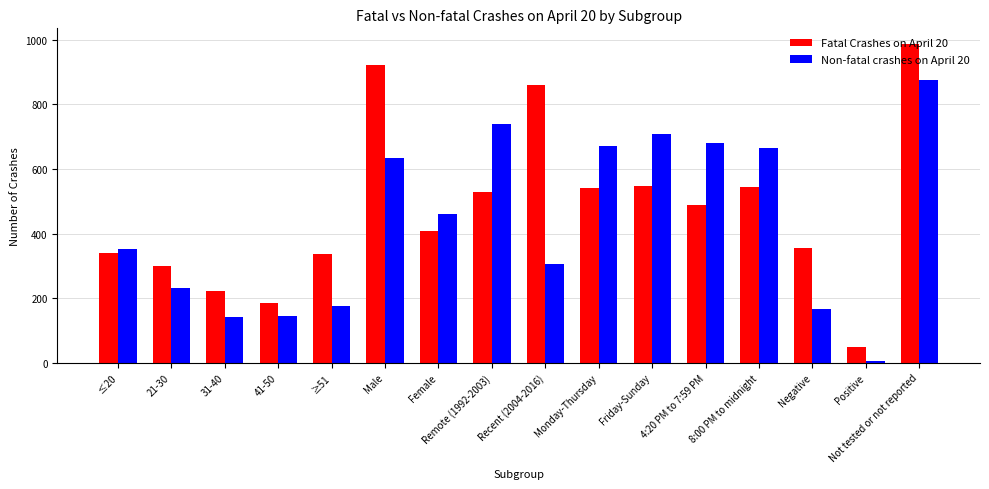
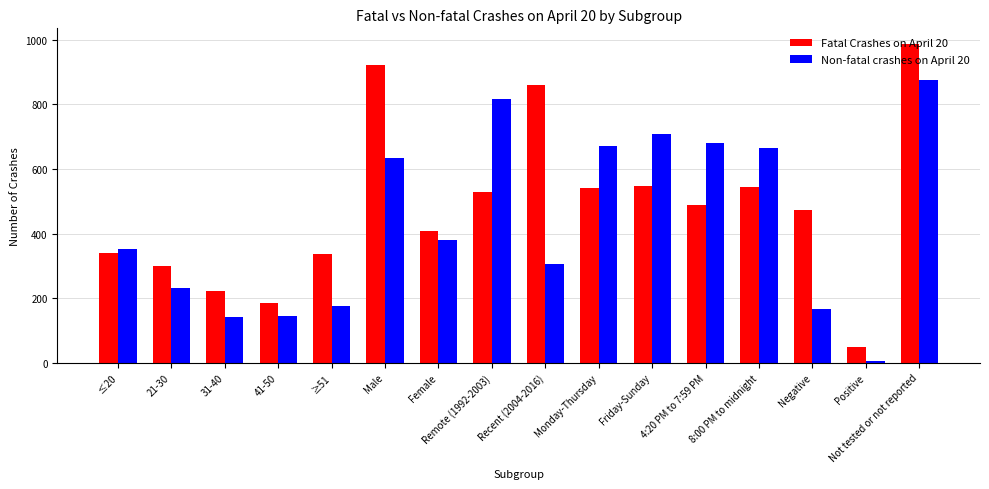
Non-fatal crashes on April 20, Female: 460 -> 380
Non-fatal crashes on April 20, Remote (1992-2003): 740 -> 820
Fatal Crashes on April 20, Negative: 350 -> 470
